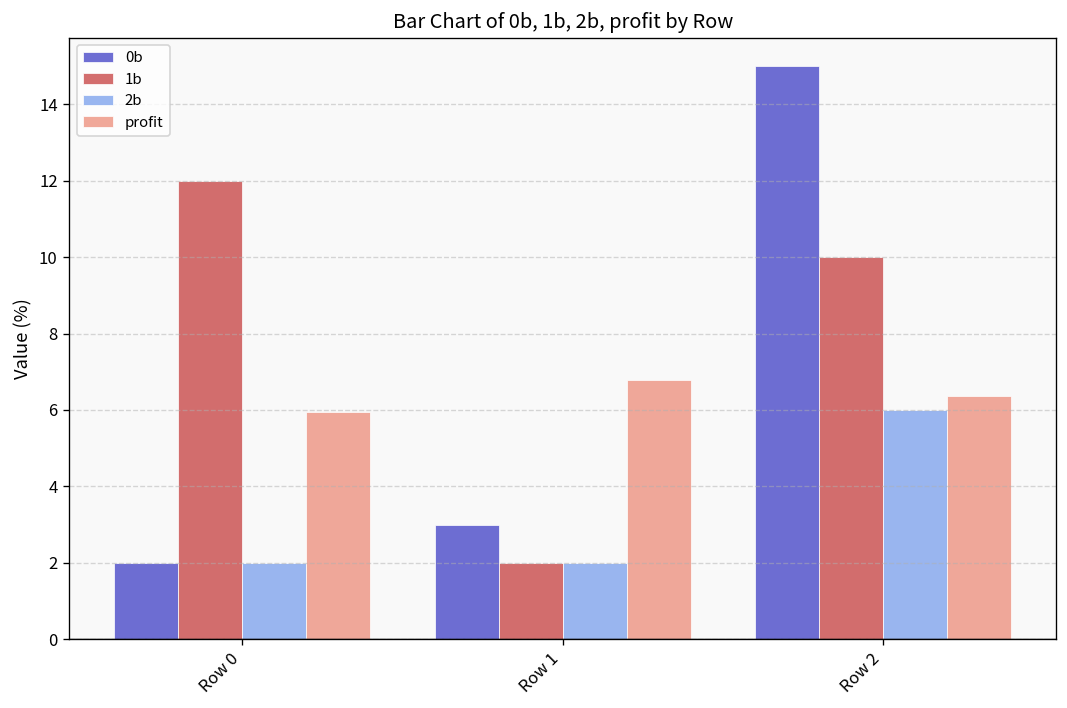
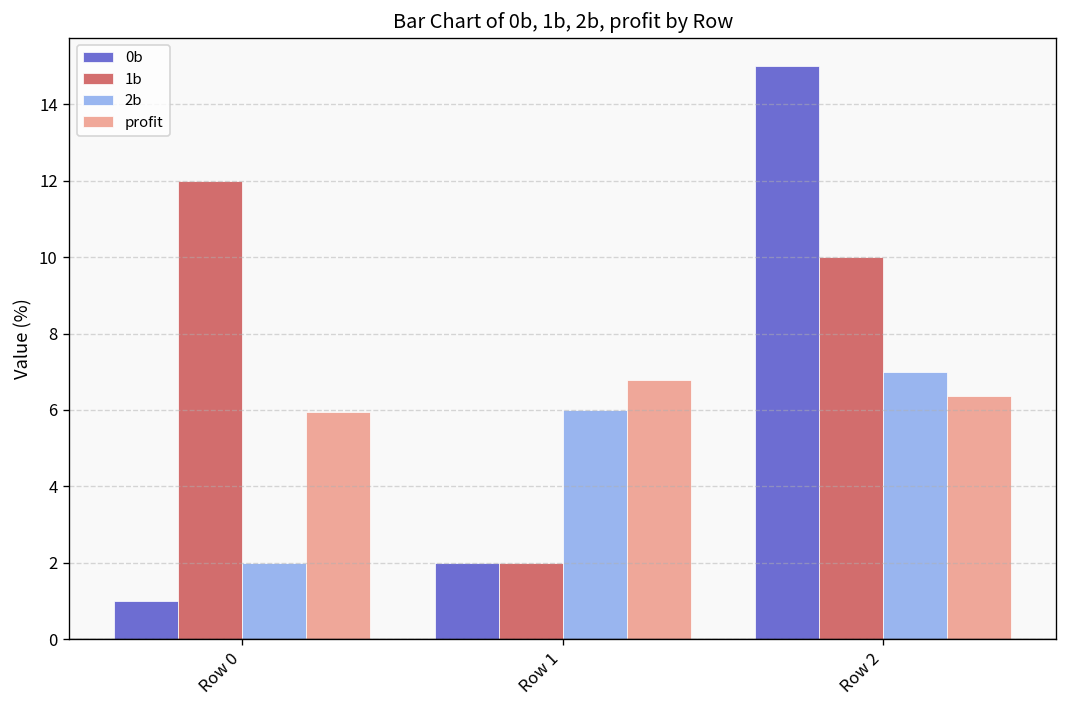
0b, Row 0: 2 -> 1
0b, Row 1: 3 -> 2
2b, Row 1: 2 -> 6
2b, Row 2: 6 -> 7
